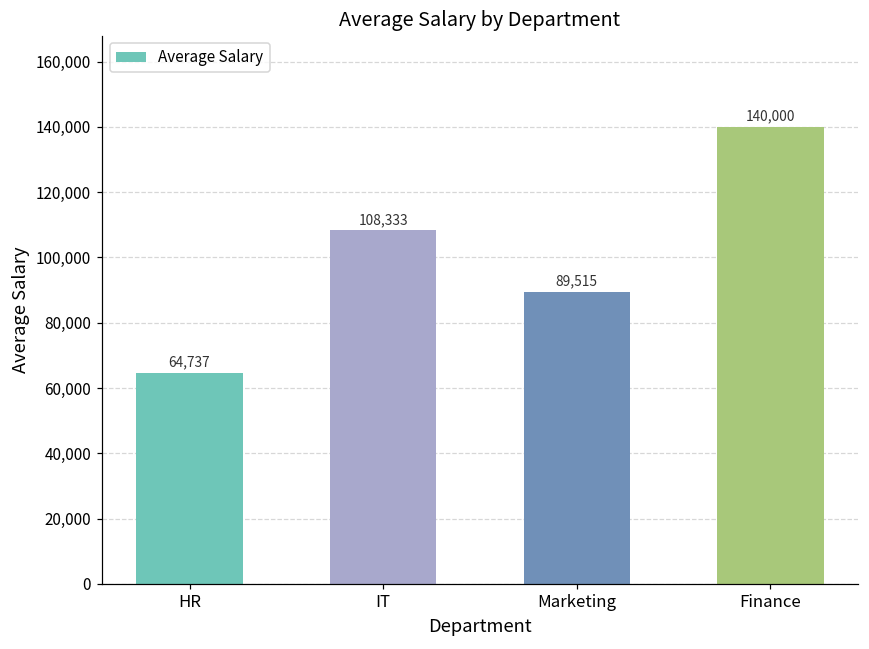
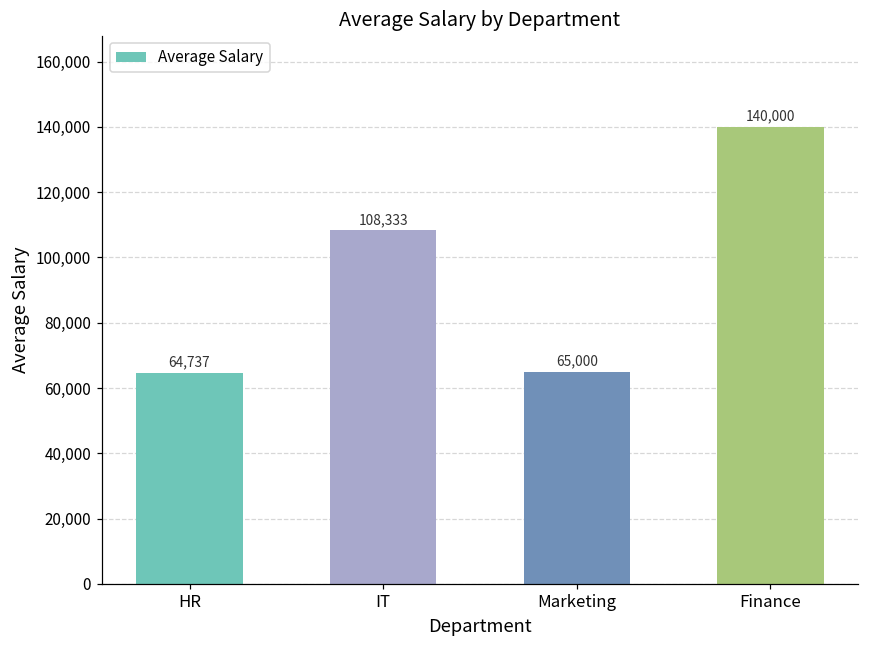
Marketing: 89,515 -> 65,000
